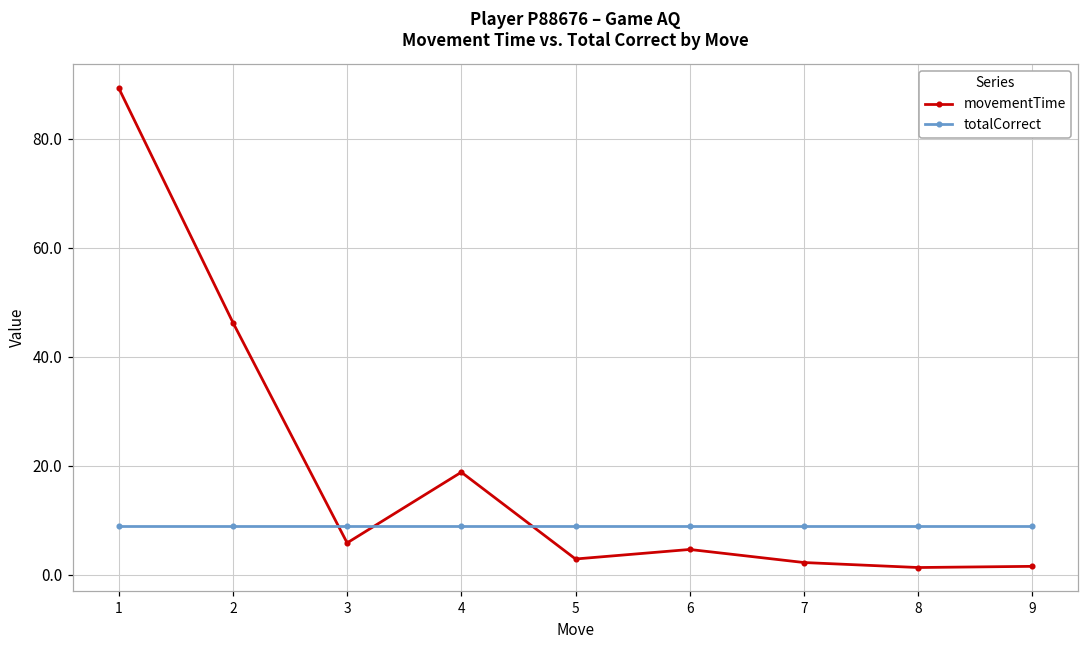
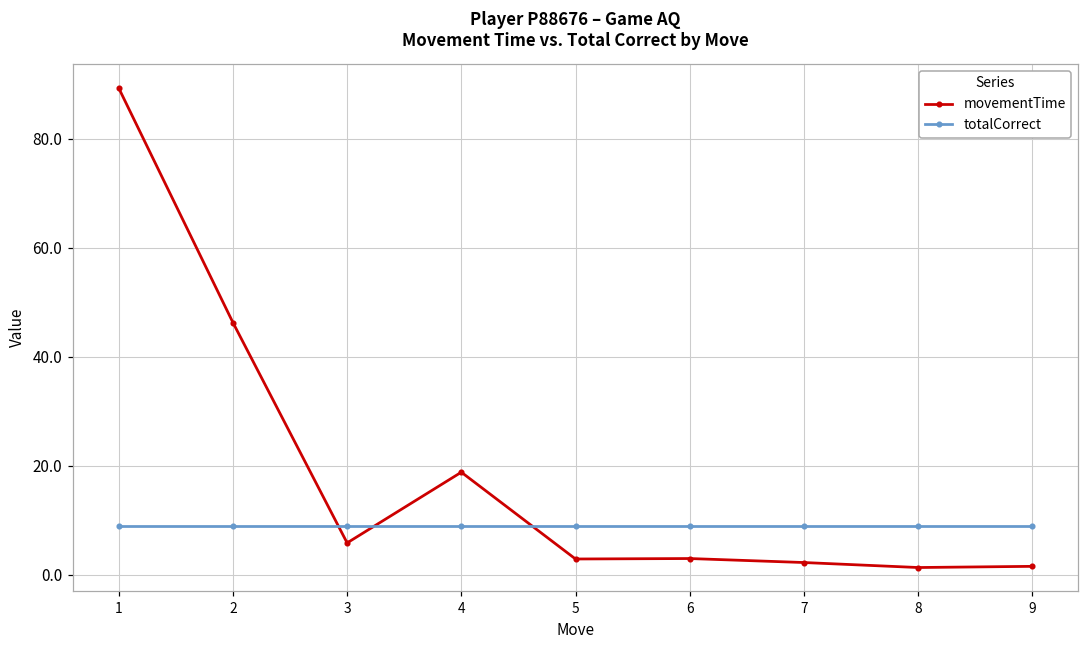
movementTime, 6: 5 -> 3
